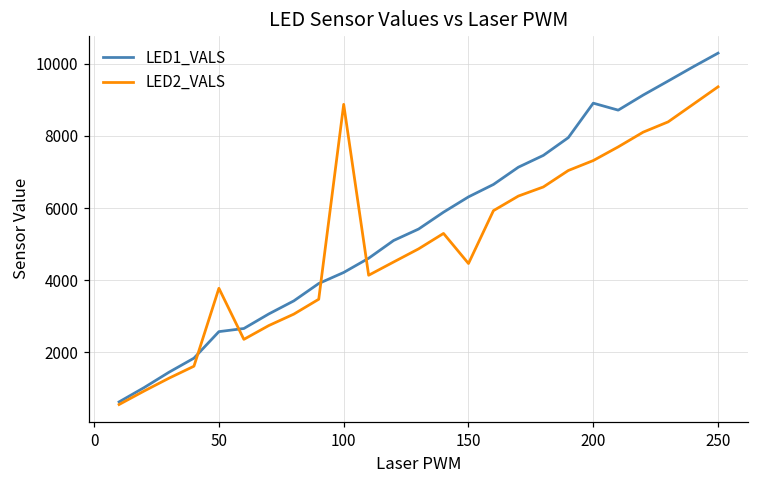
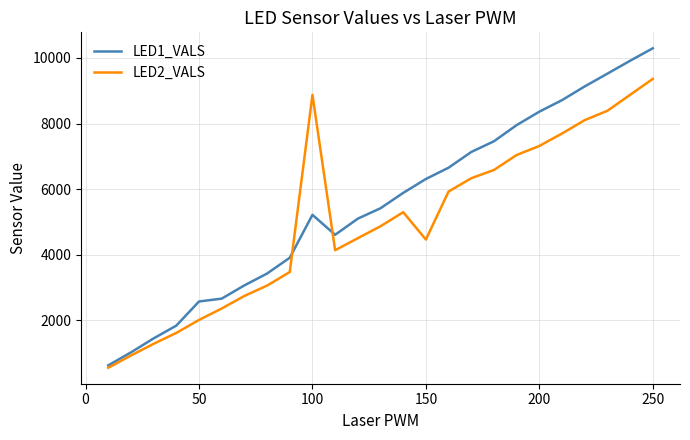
LED2_VALS, 50: 3800 -> 2000
LED1_VALS, 100: 4200 -> 5200
LED1_VALS, 200: 8900 -> 8400
